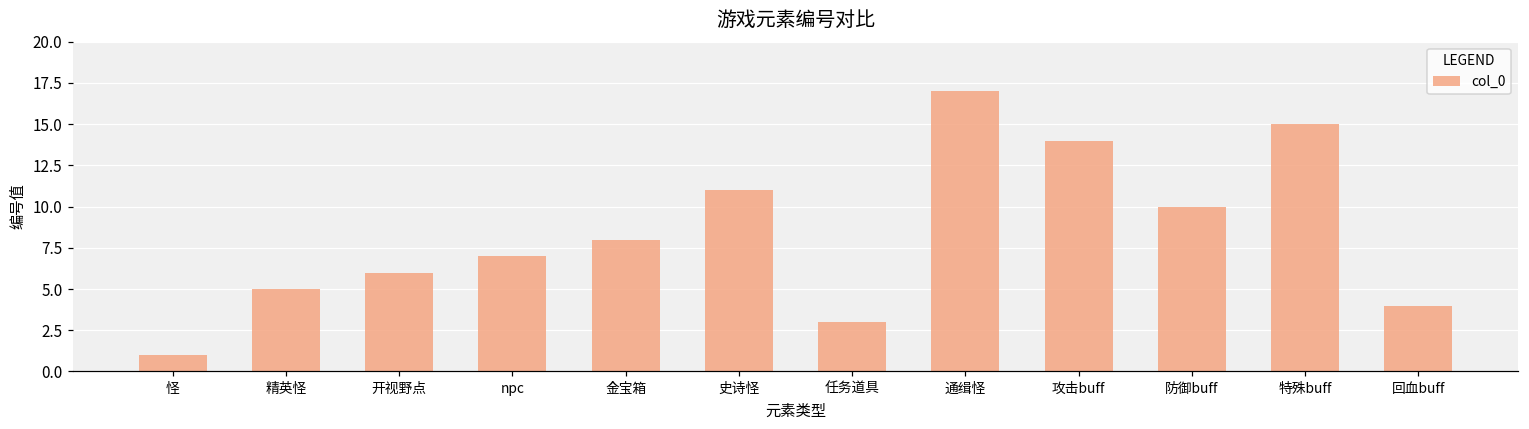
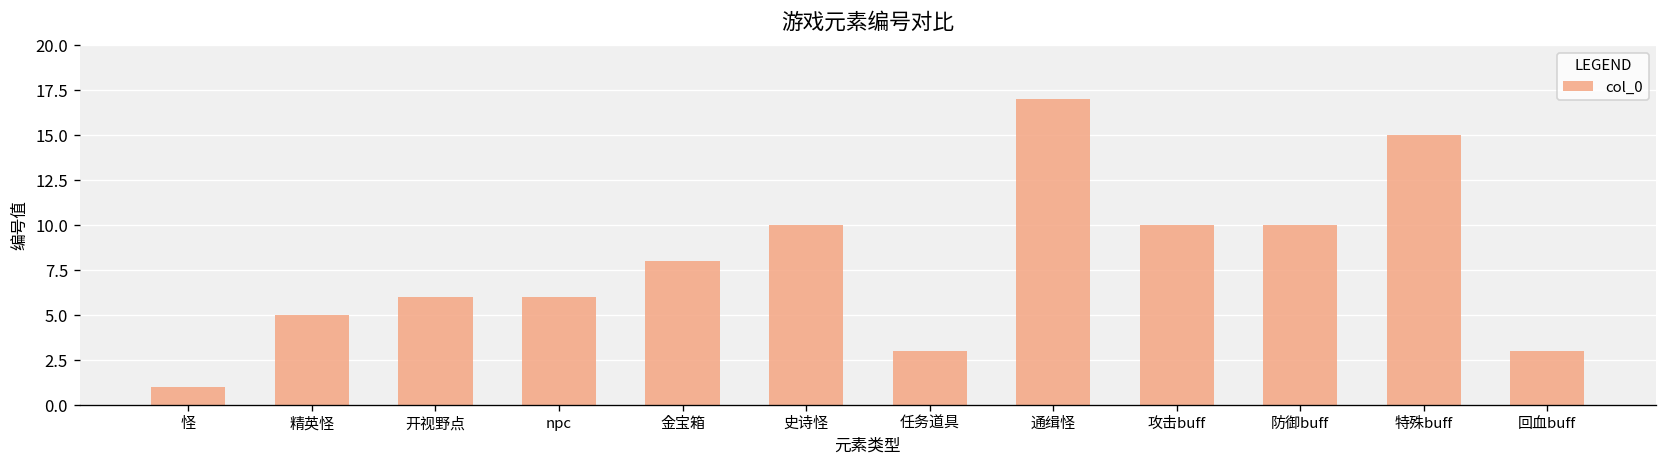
npc: 7 -> 6
史诗怪: 11 -> 10
攻击buff: 14 -> 10
回血buff: 4 -> 3
